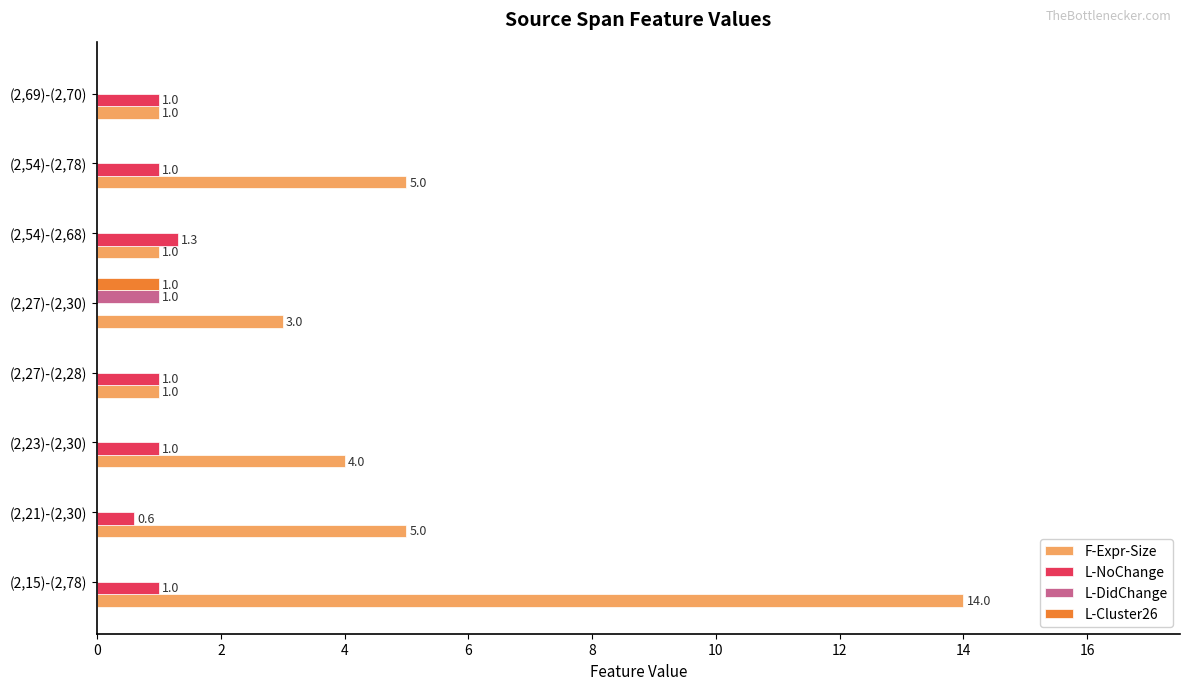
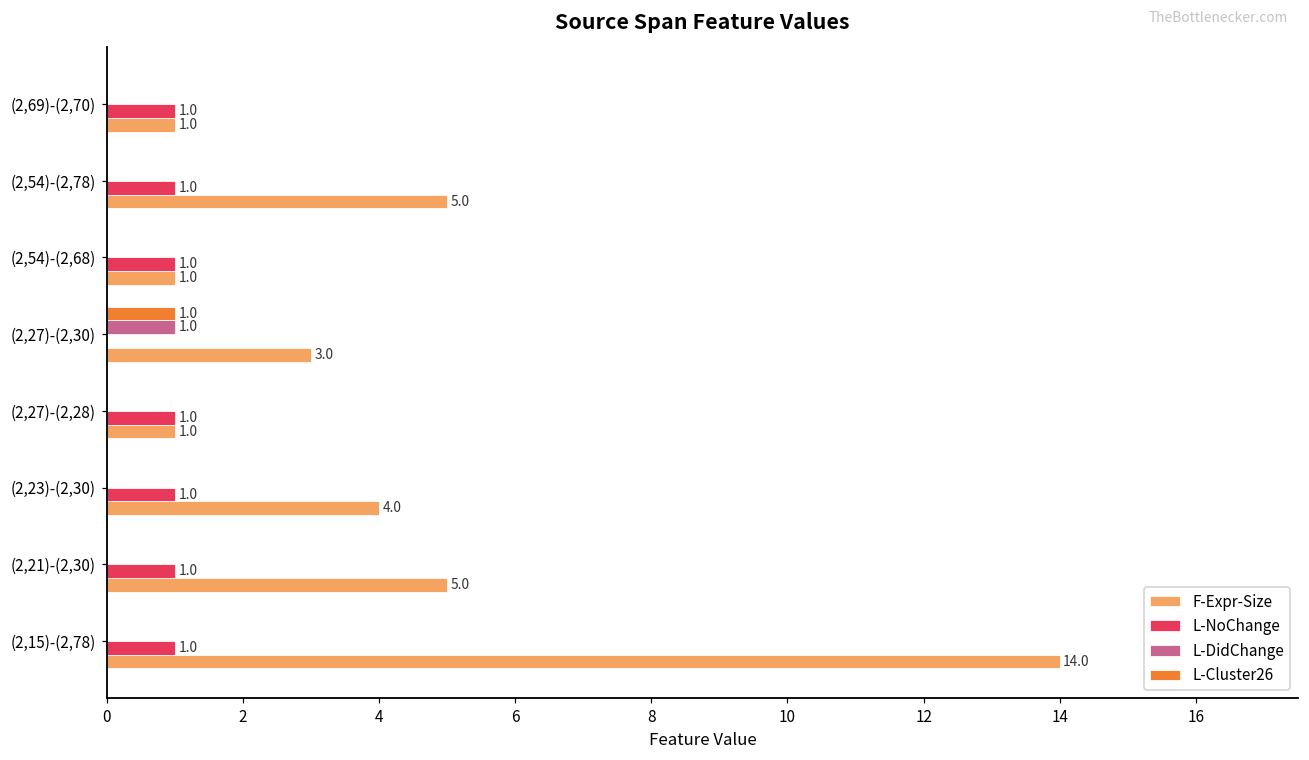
L-NoChange, (2,54)-(2,68): 1.3 -> 1.0
L-NoChange, (2,21)-(2,30): 0.6 -> 1.0
